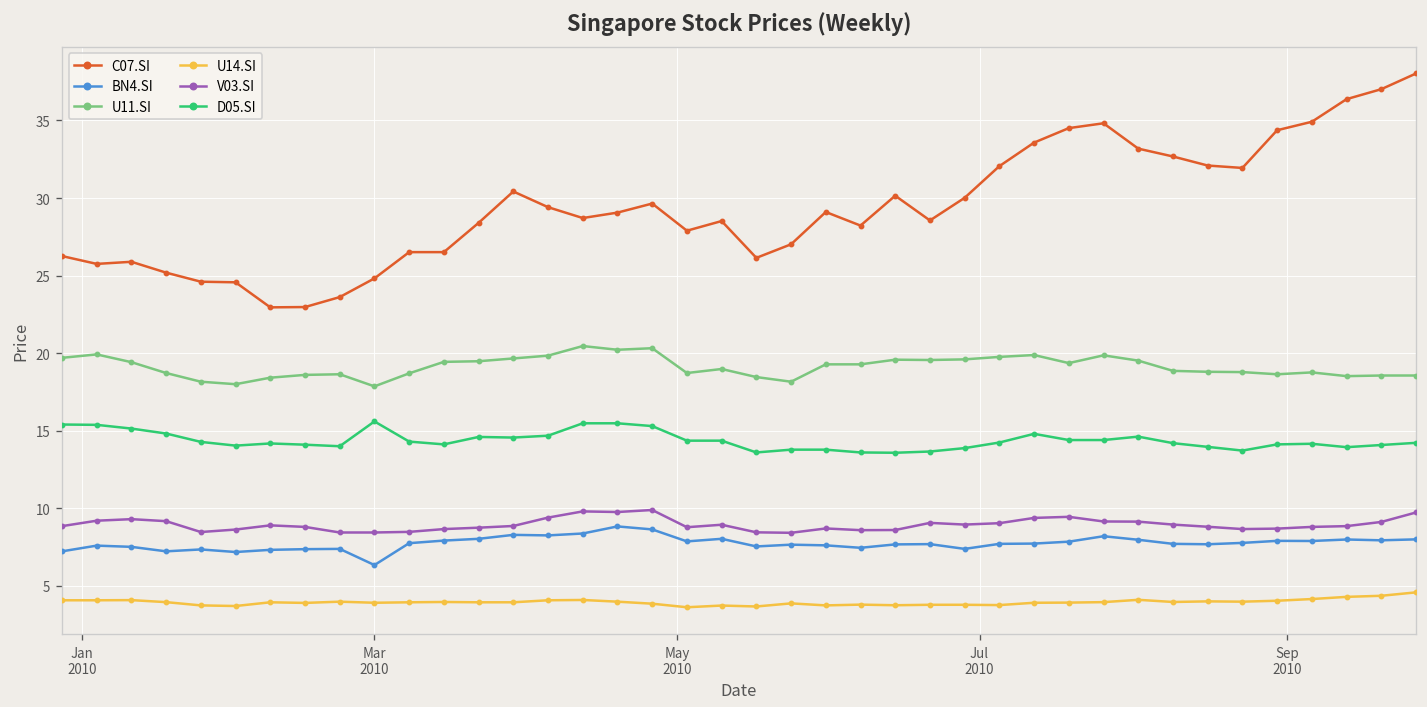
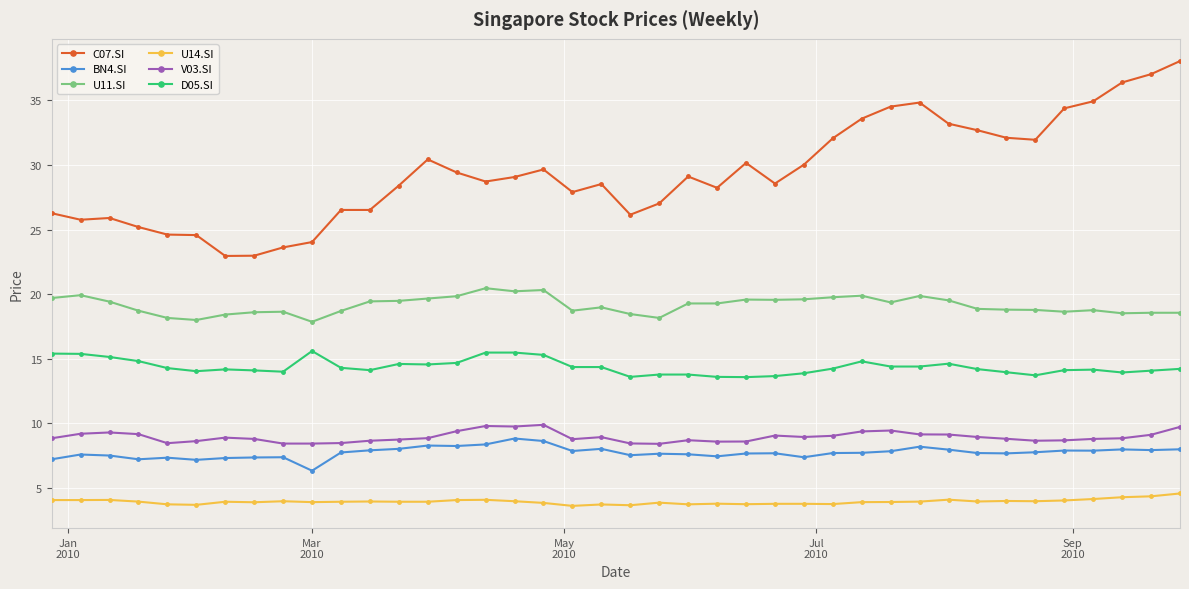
C07.SI, Mar 2010: 24.8 -> 24.0
